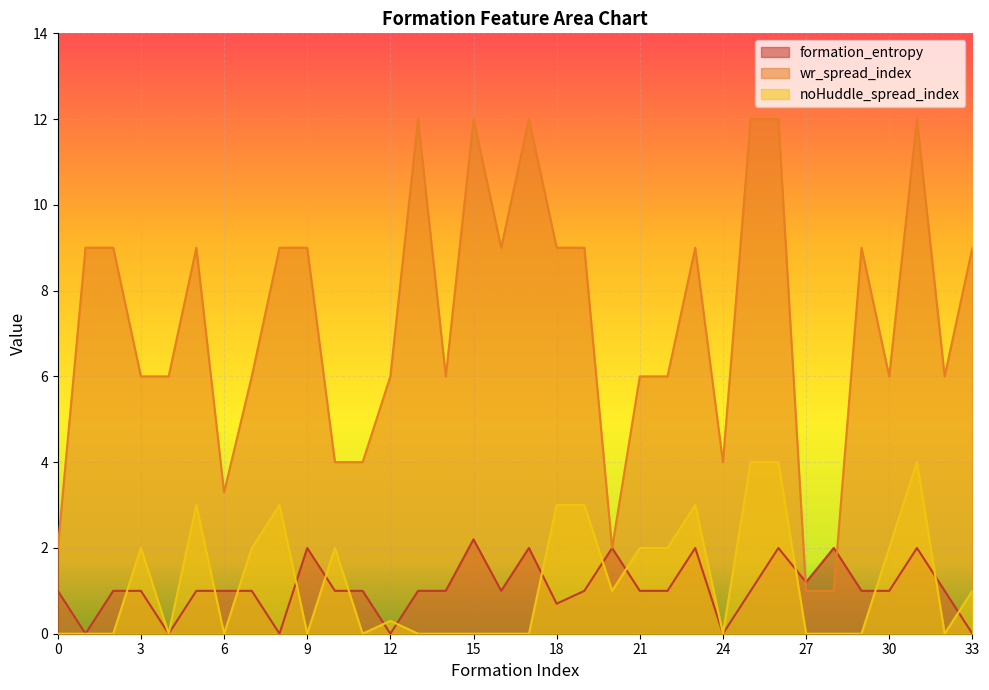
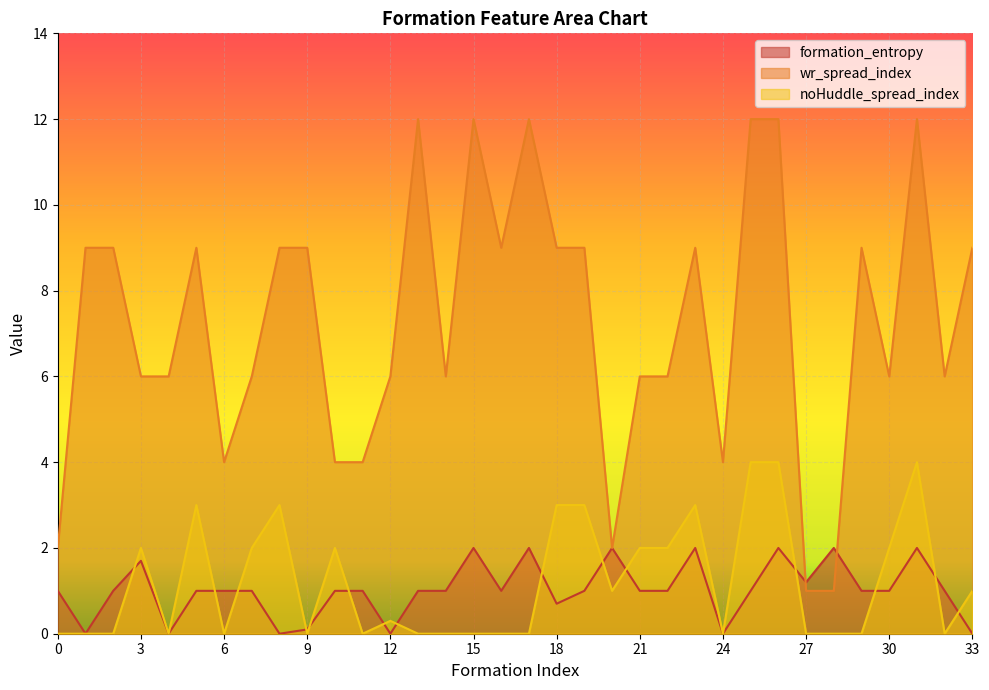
formation_entropy, 3: 1.0 -> 1.7
wr_spread_index, 6: 3.3 -> 4.0
formation_entropy, 9: 2.0 -> 0.1
formation_entropy, 15: 2.2 -> 2.0
